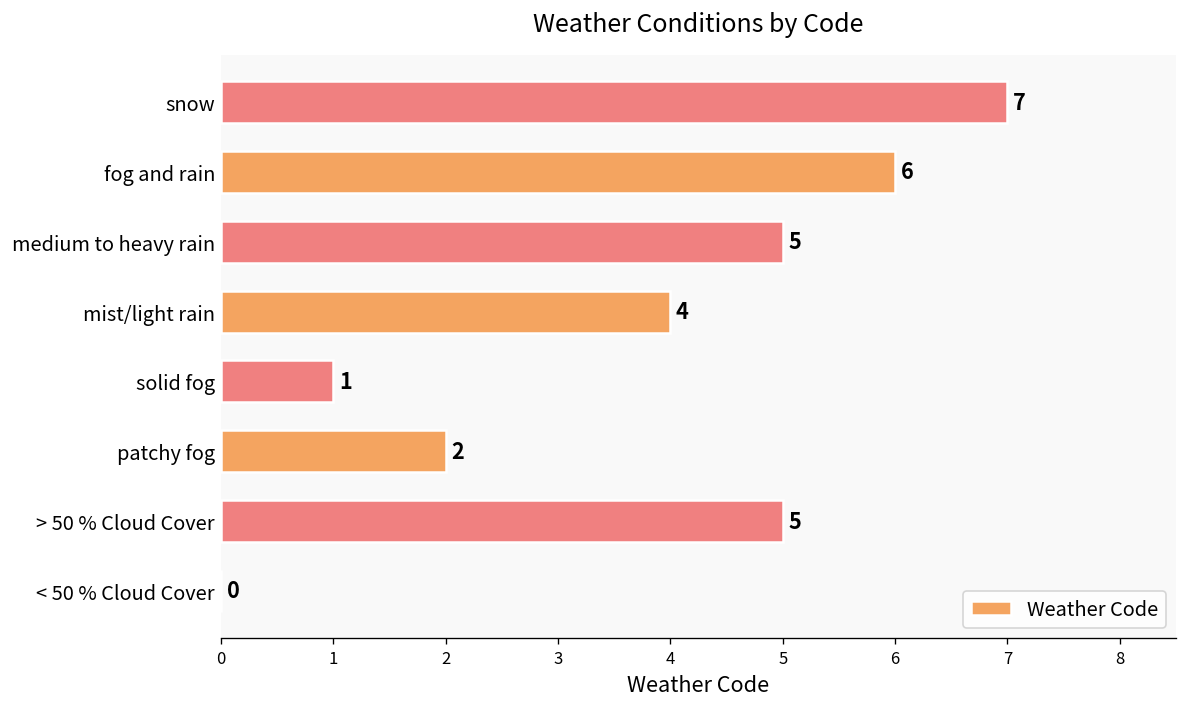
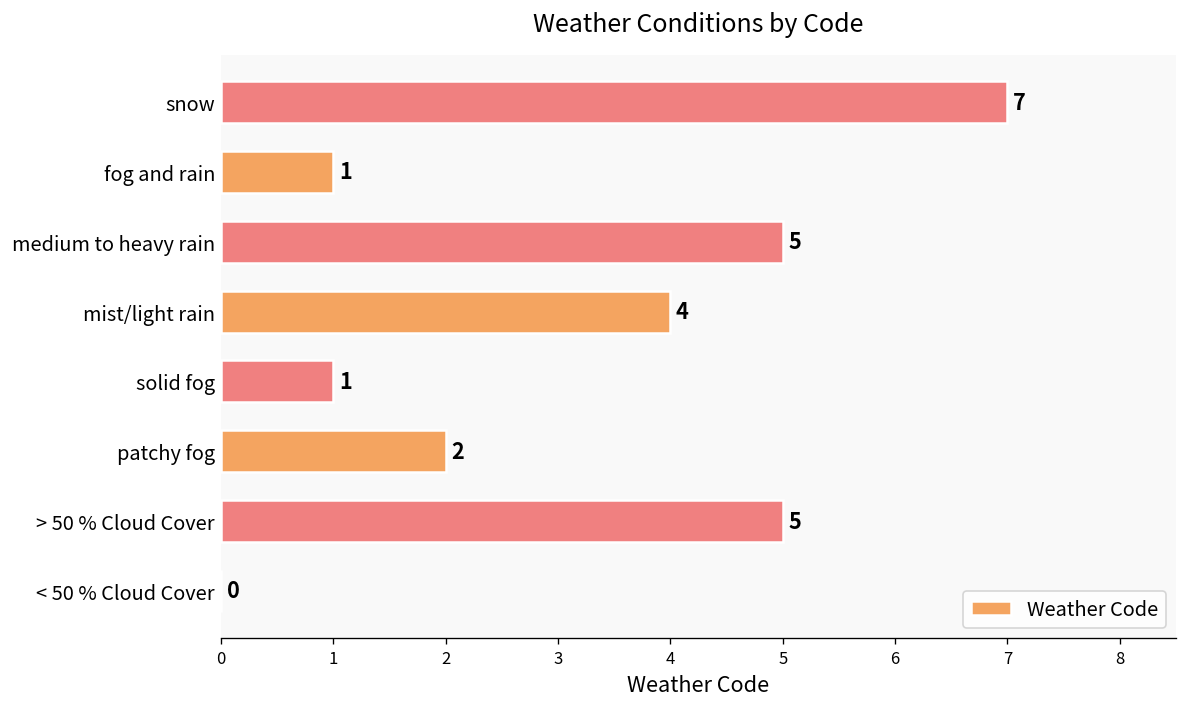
fog and rain: 6 -> 1
